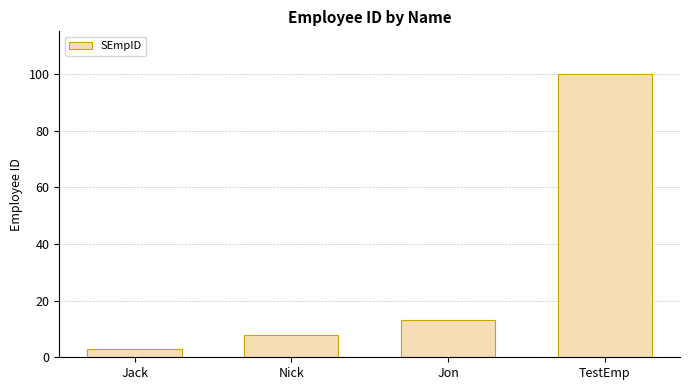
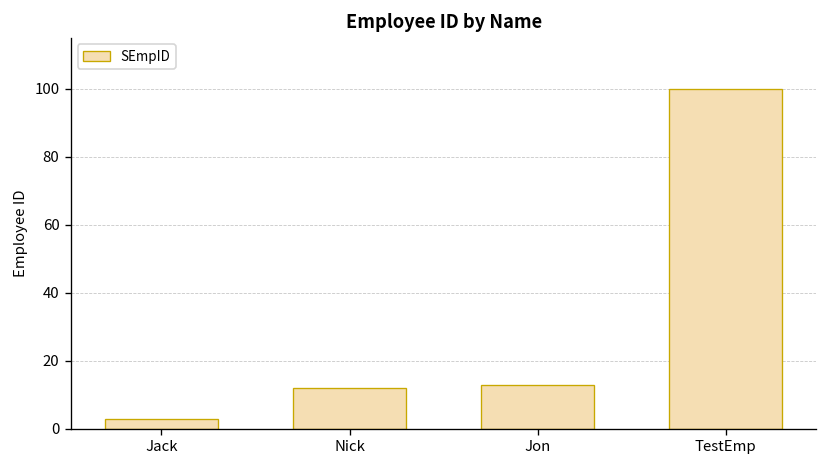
Nick: 8 -> 12
